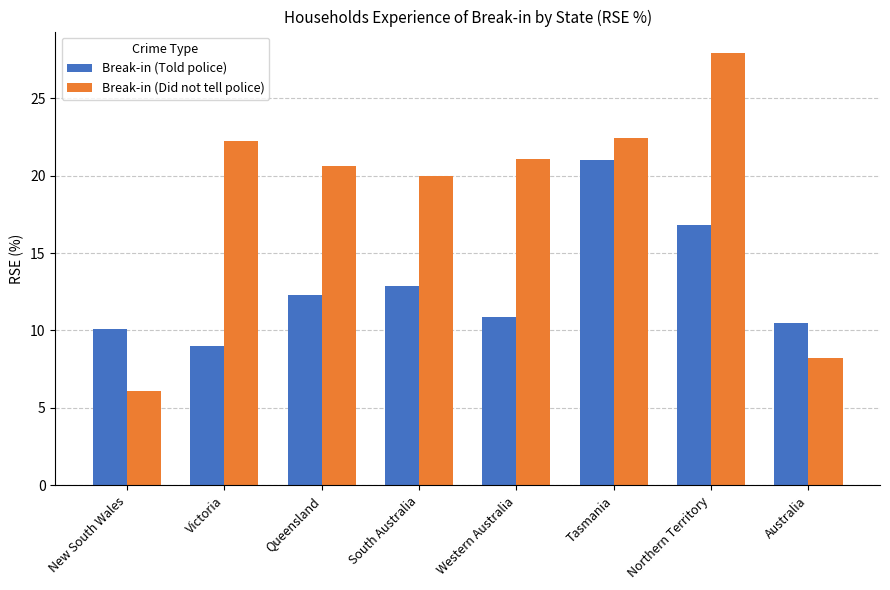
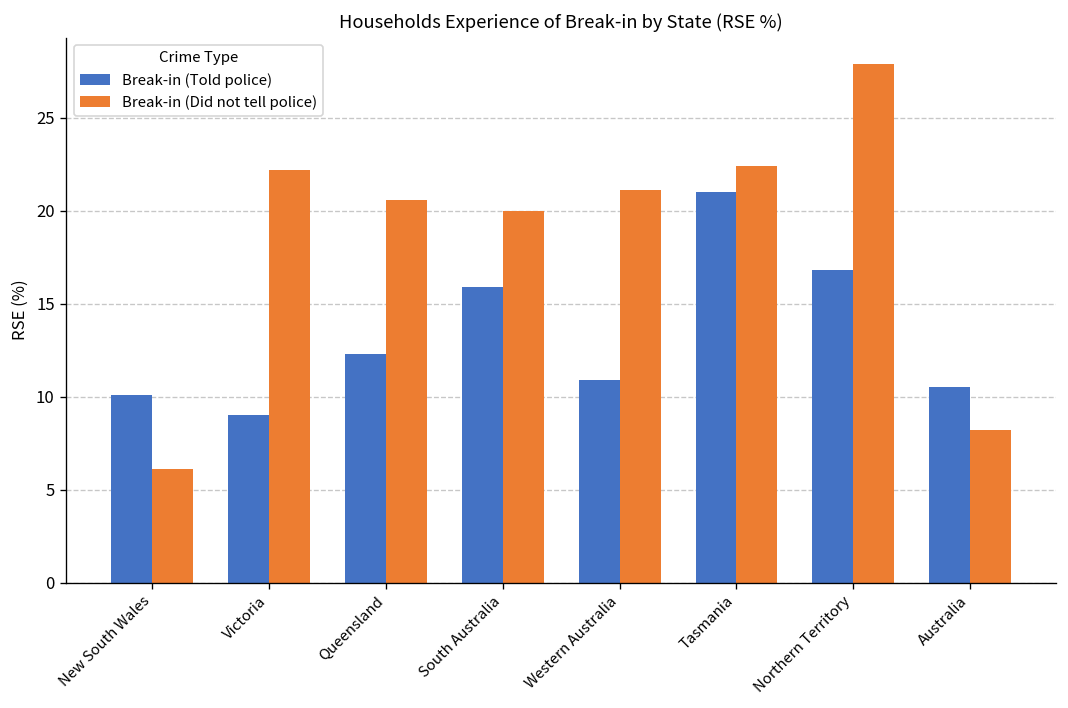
Break-in (Told police), South Australia: 12.9 -> 15.9
